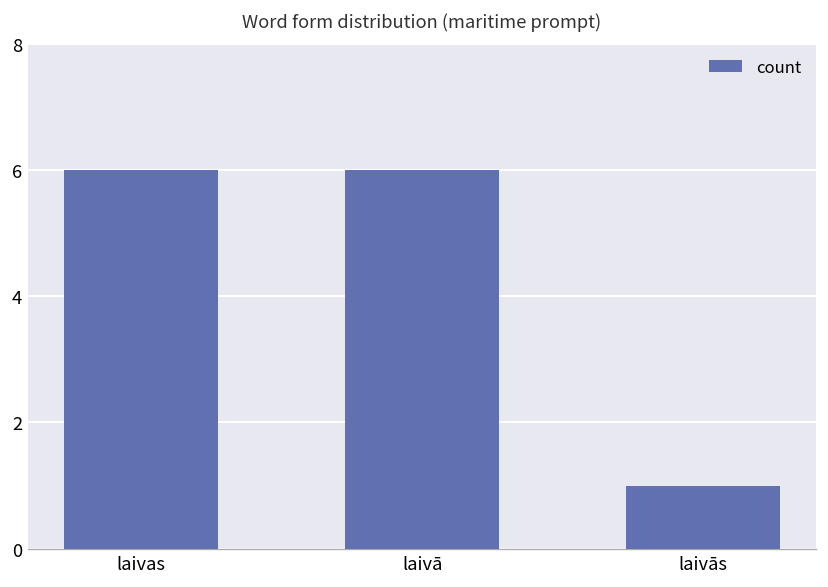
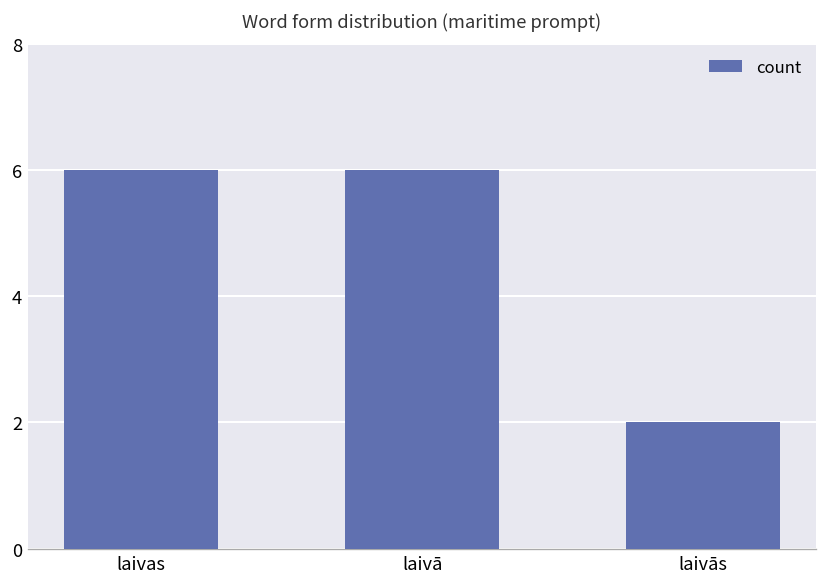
laivās: 1 -> 2
